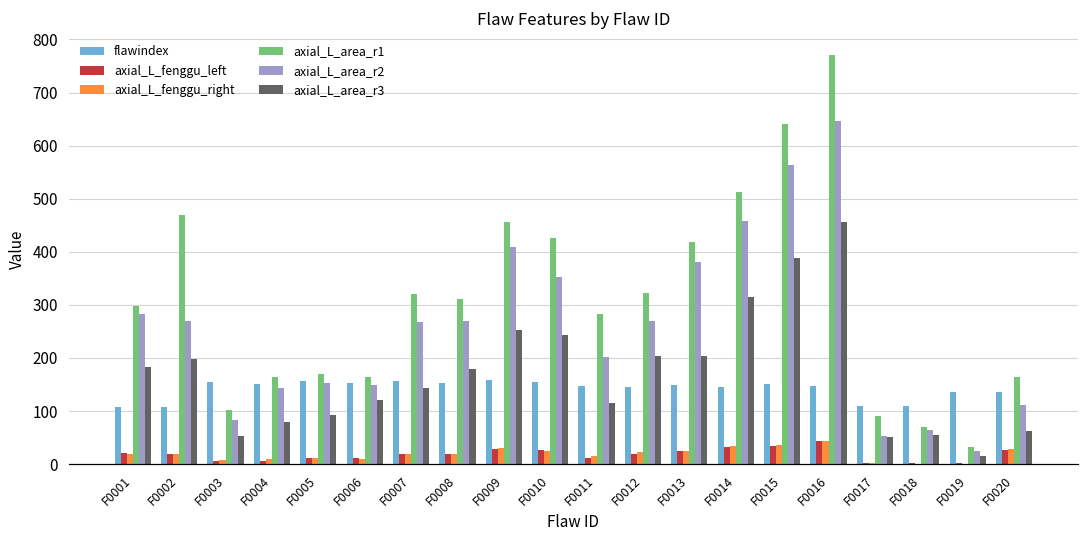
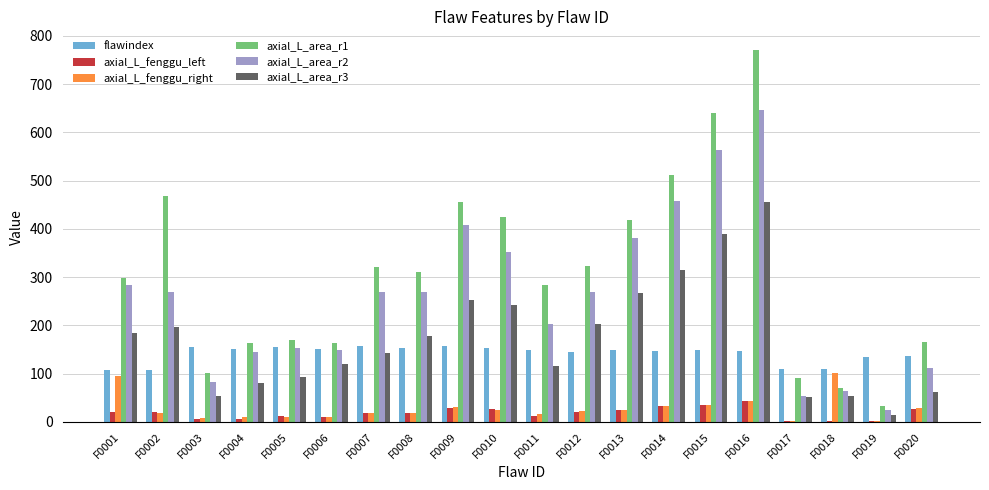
axial_L_fenggu_right, F0001: 20 -> 100
axial_L_area_r3, F0013: 200 -> 270
axial_L_fenggu_right, F0018: 0 -> 100
